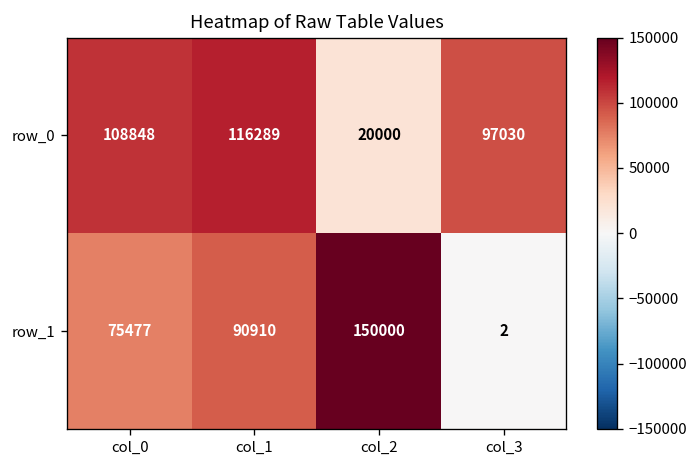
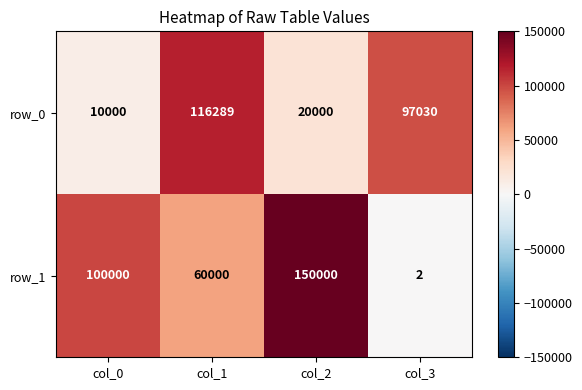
row_0, col_0: 108848 -> 10000
row_1, col_0: 75477 -> 100000
row_1, col_1: 90910 -> 60000
